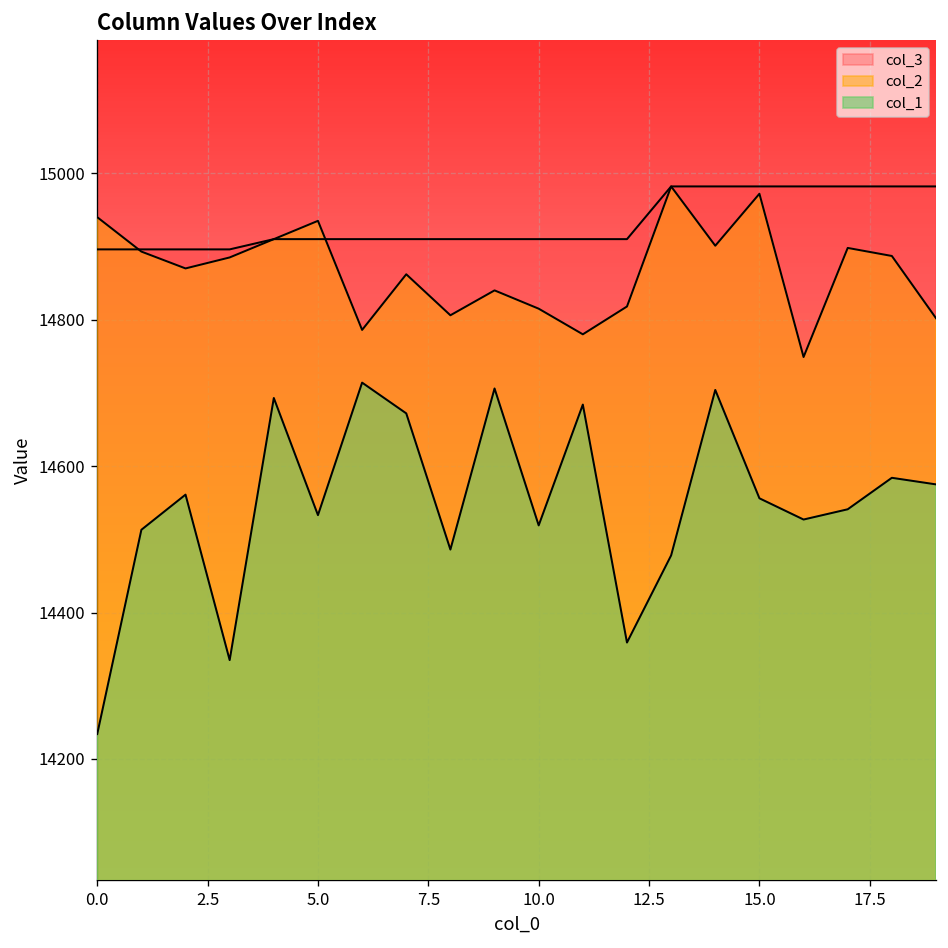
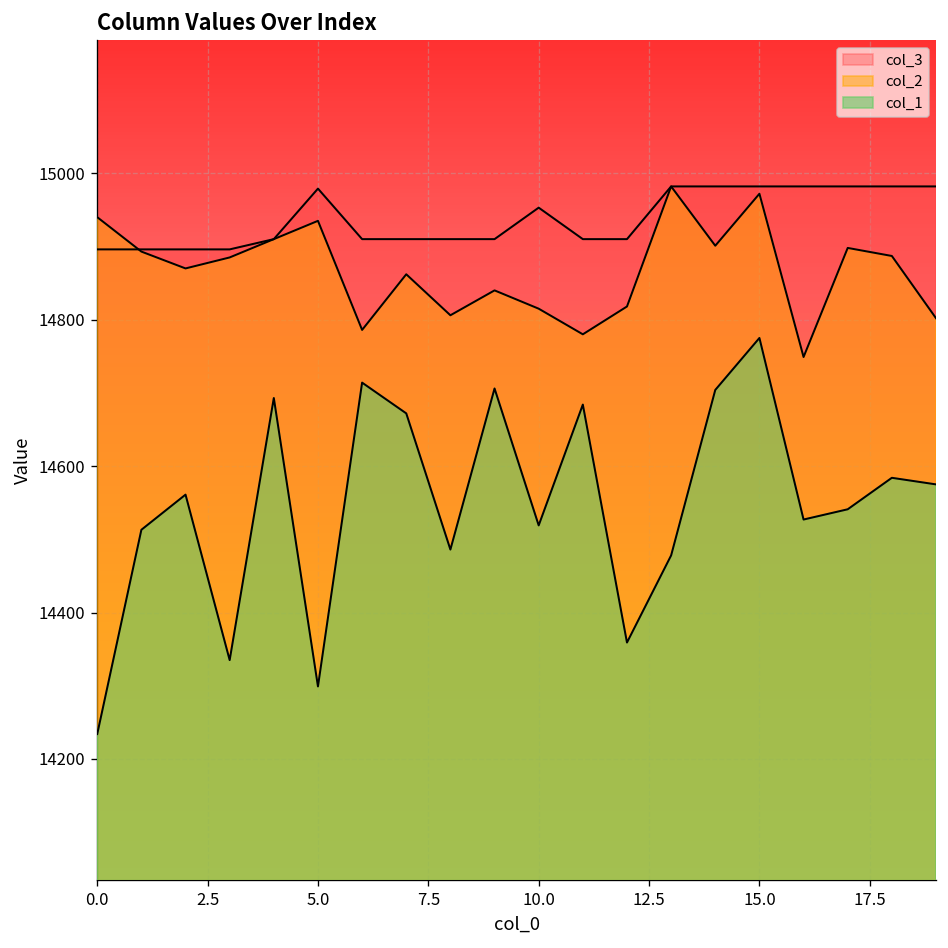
col_3, 5.0: 14910 -> 14980
col_1, 5.0: 14530 -> 14300
col_3, 10.0: 14910 -> 14950
col_1, 15.0: 14560 -> 14780
